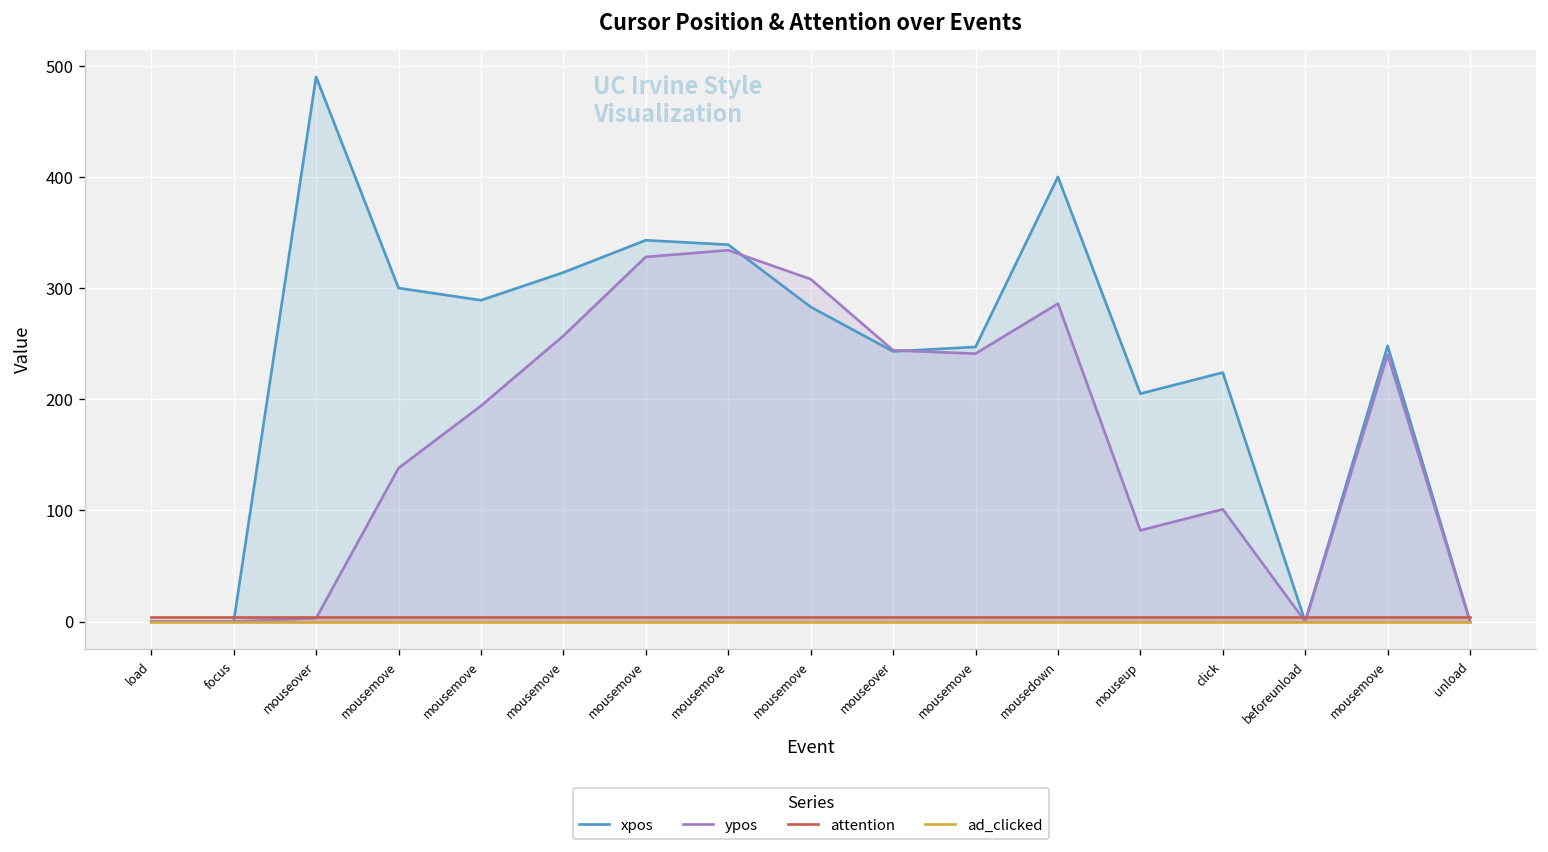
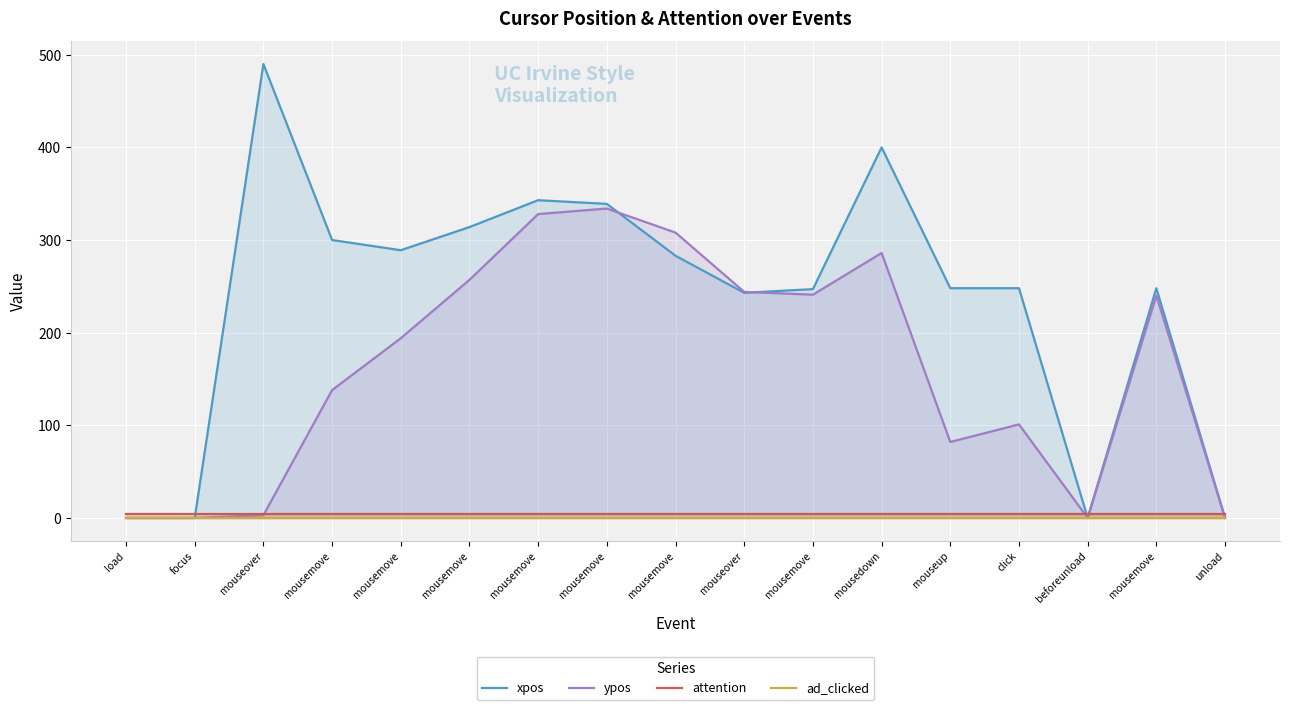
xpos, mouseup: 210 -> 250
xpos, click: 220 -> 250
